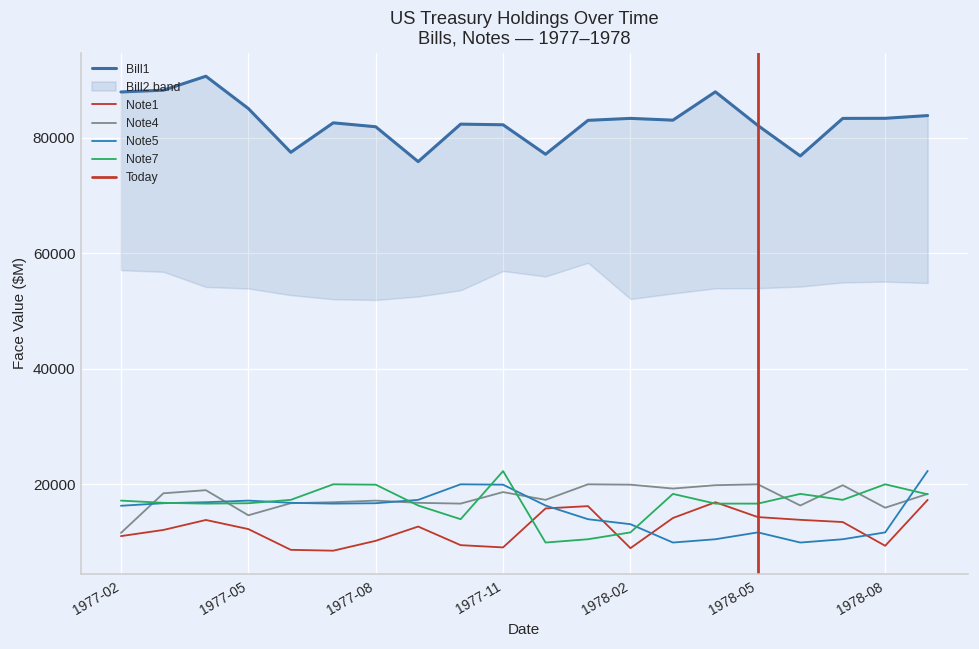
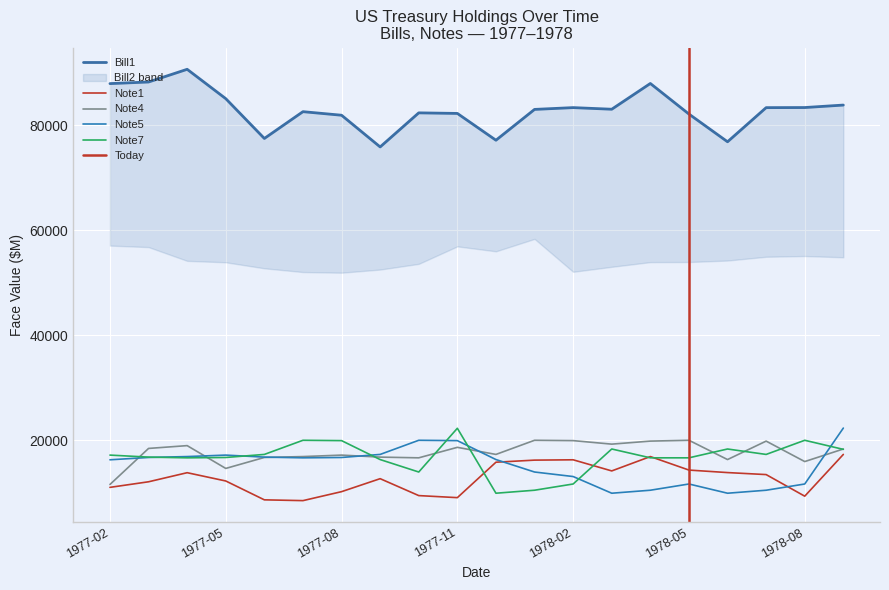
Note1, 1978-02: 9000 -> 16000
